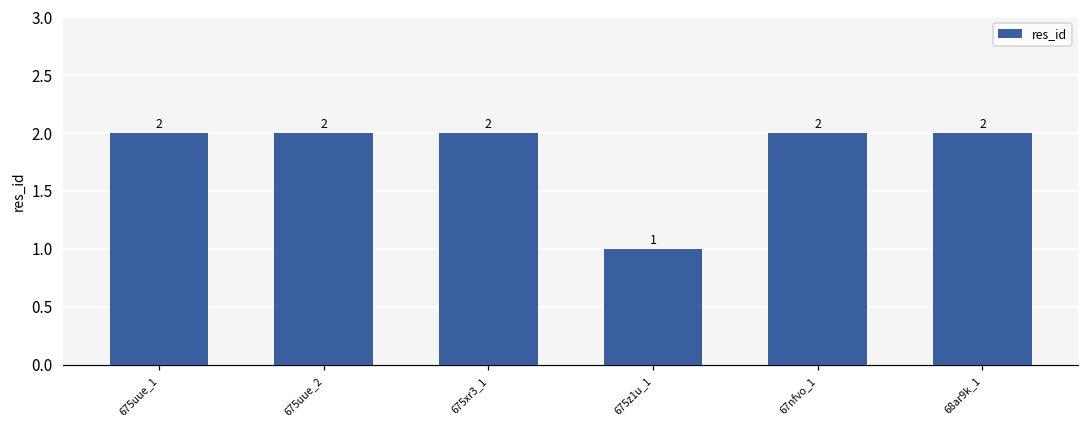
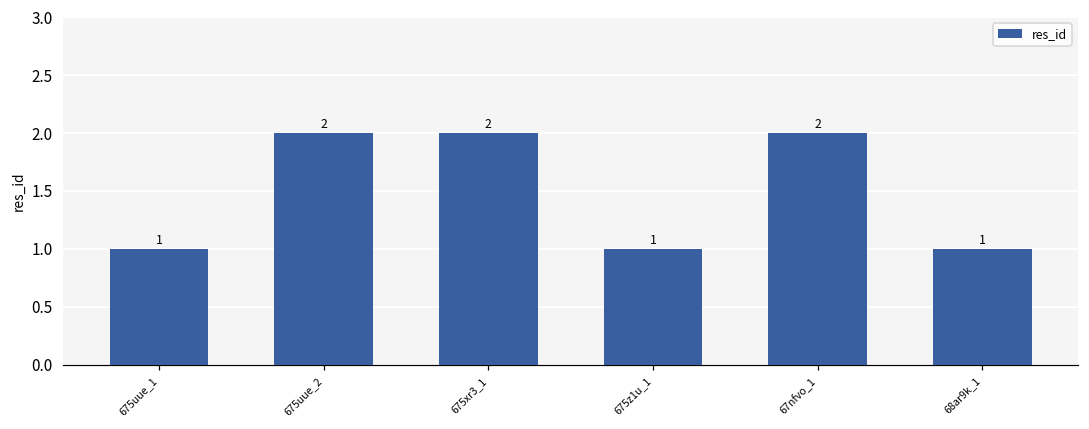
675uue_1: 2 -> 1
68ar9k_1: 2 -> 1
